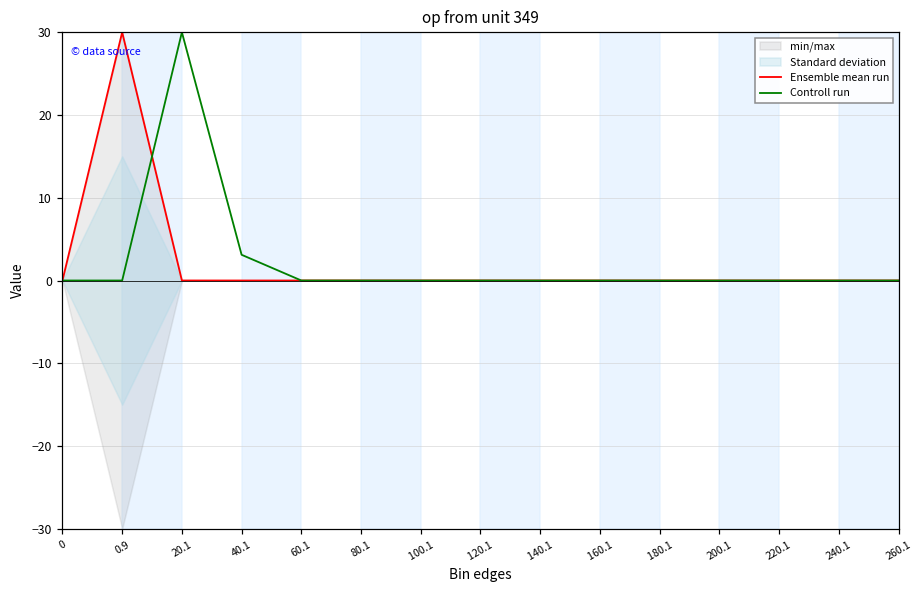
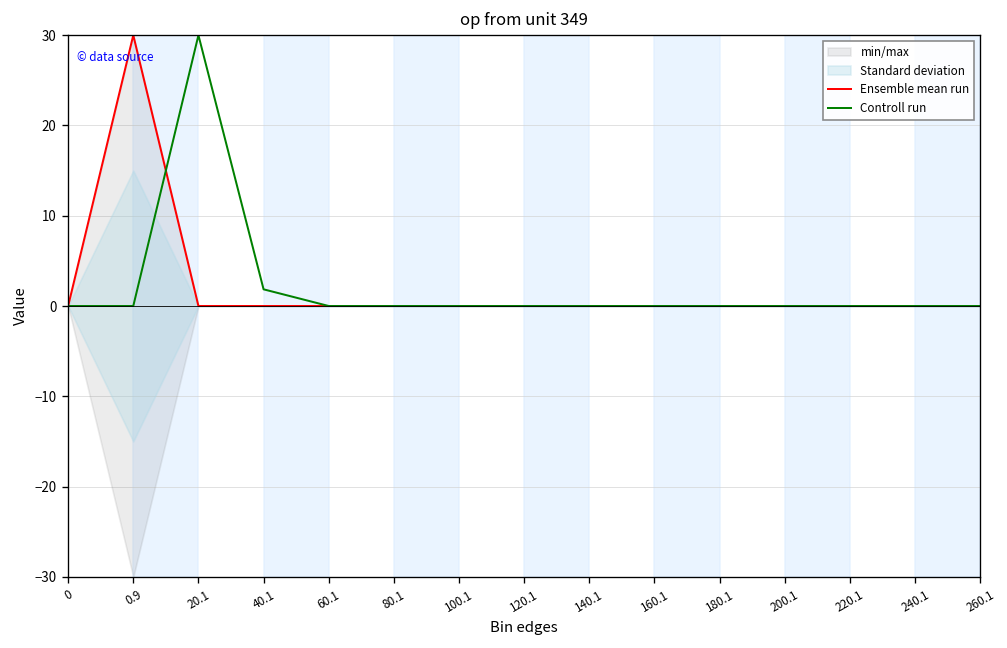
Controll run, 40.1: 3 -> 2
